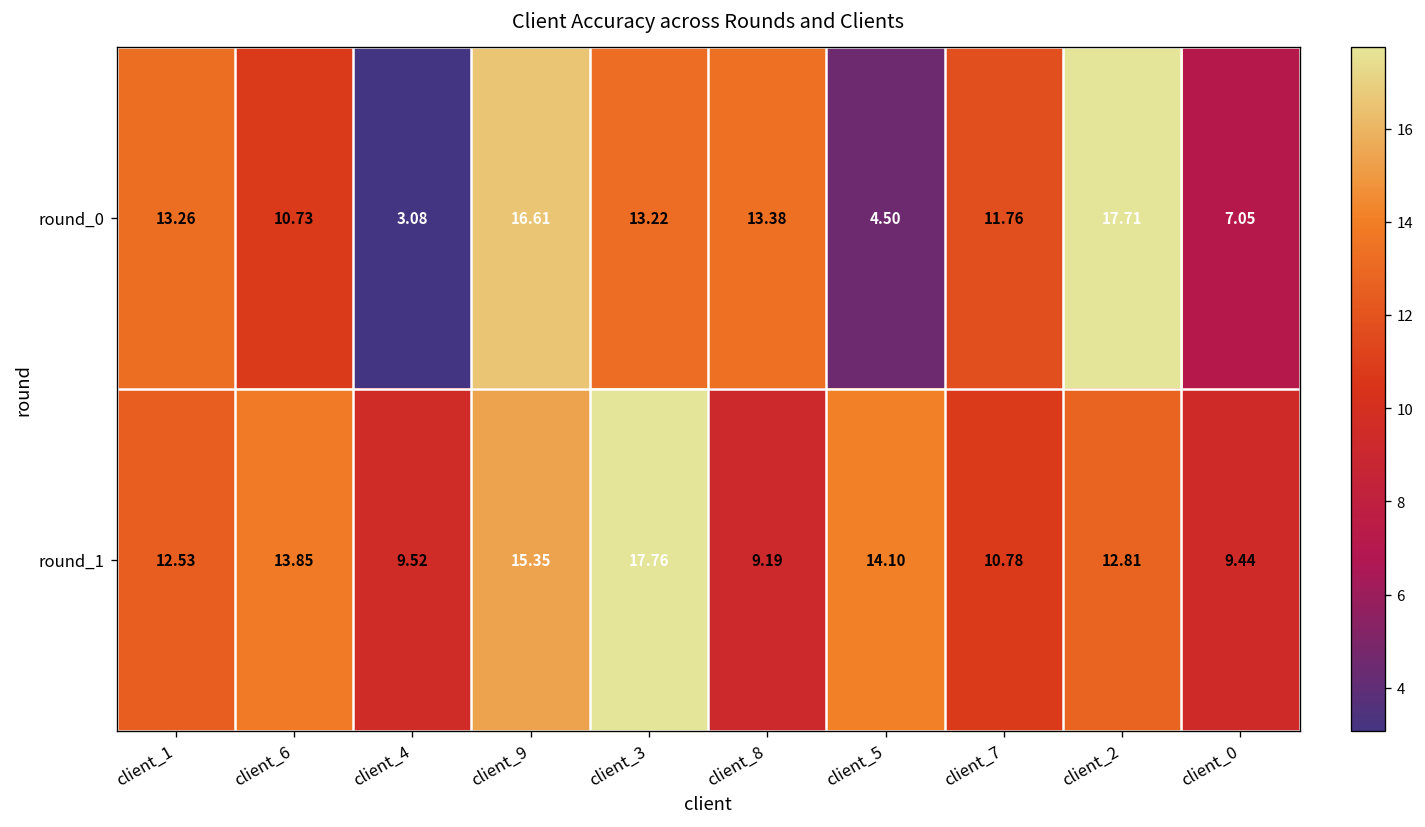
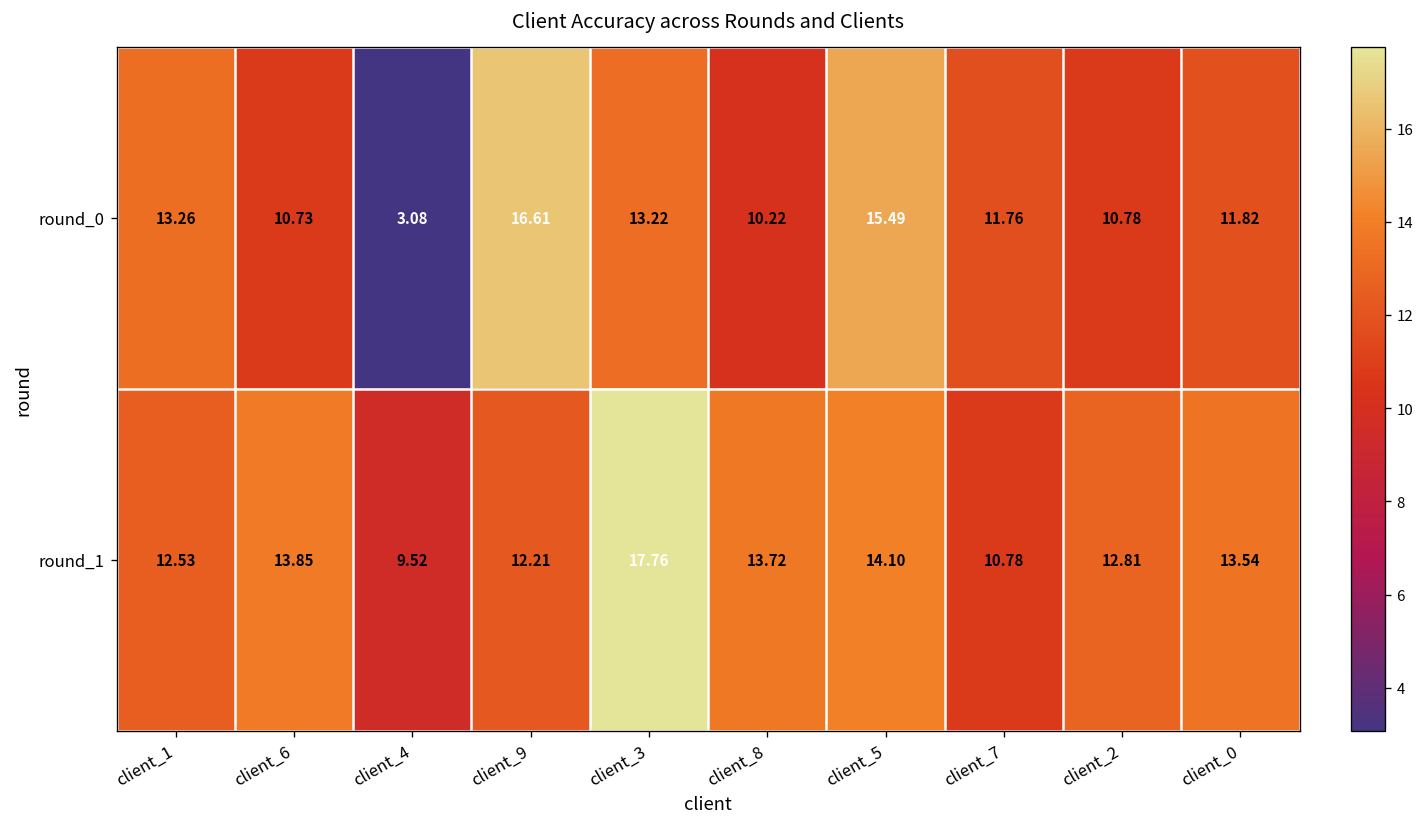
round_0, client_8: 13.38 -> 10.22
round_0, client_5: 4.50 -> 15.49
round_0, client_2: 17.71 -> 10.78
round_0, client_0: 7.05 -> 11.82
round_1, client_9: 15.35 -> 12.21
round_1, client_8: 9.19 -> 13.72
round_1, client_0: 9.44 -> 13.54
